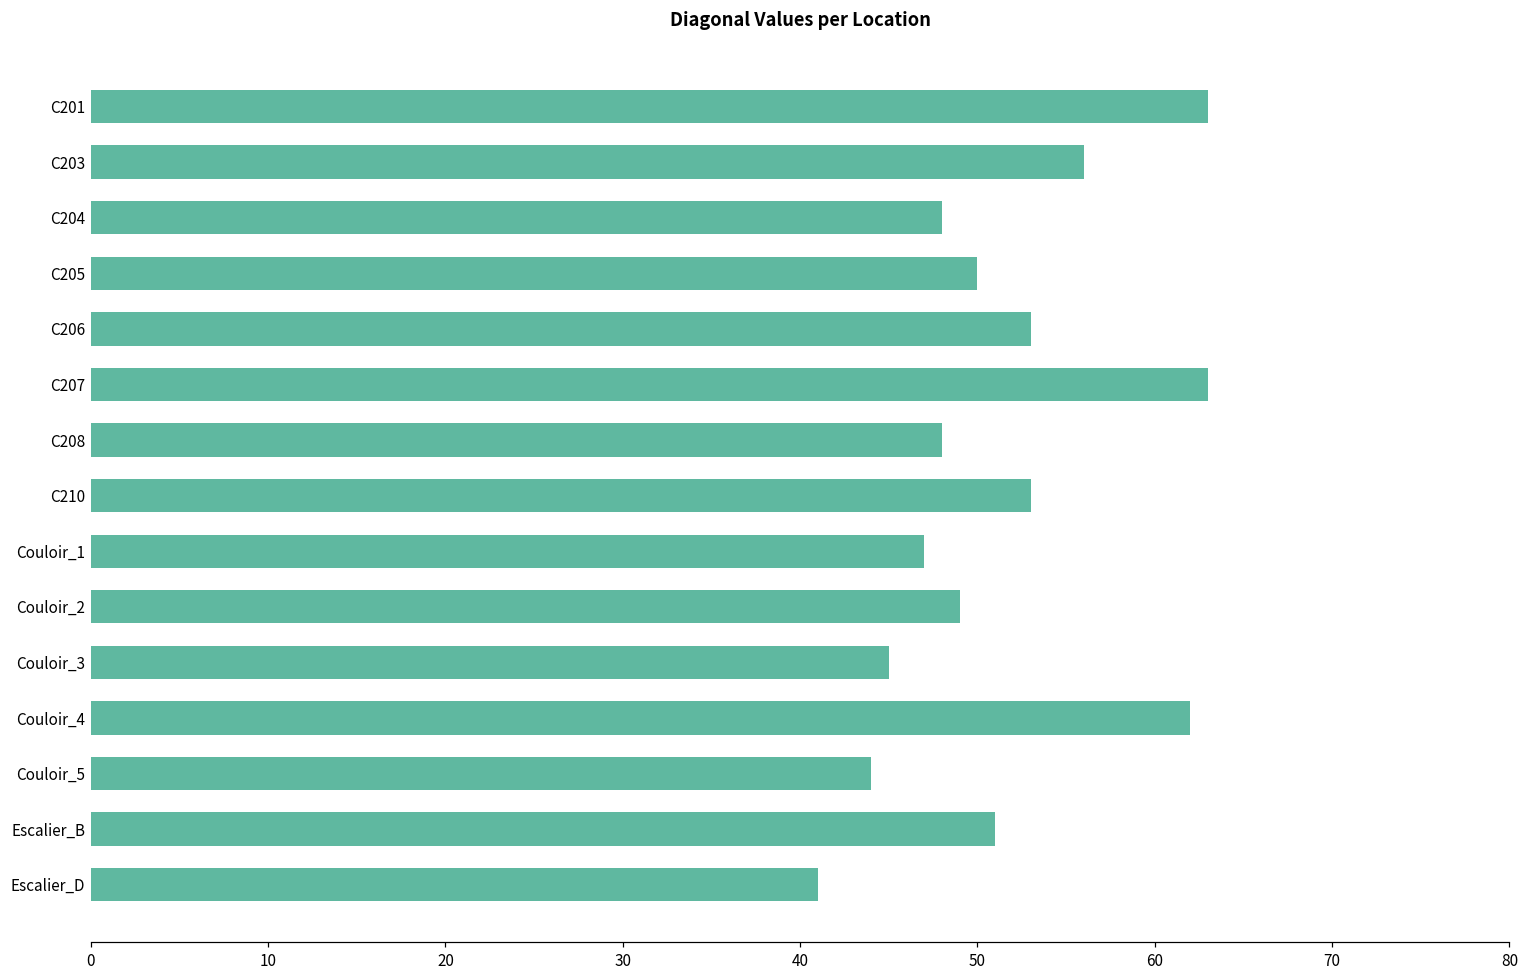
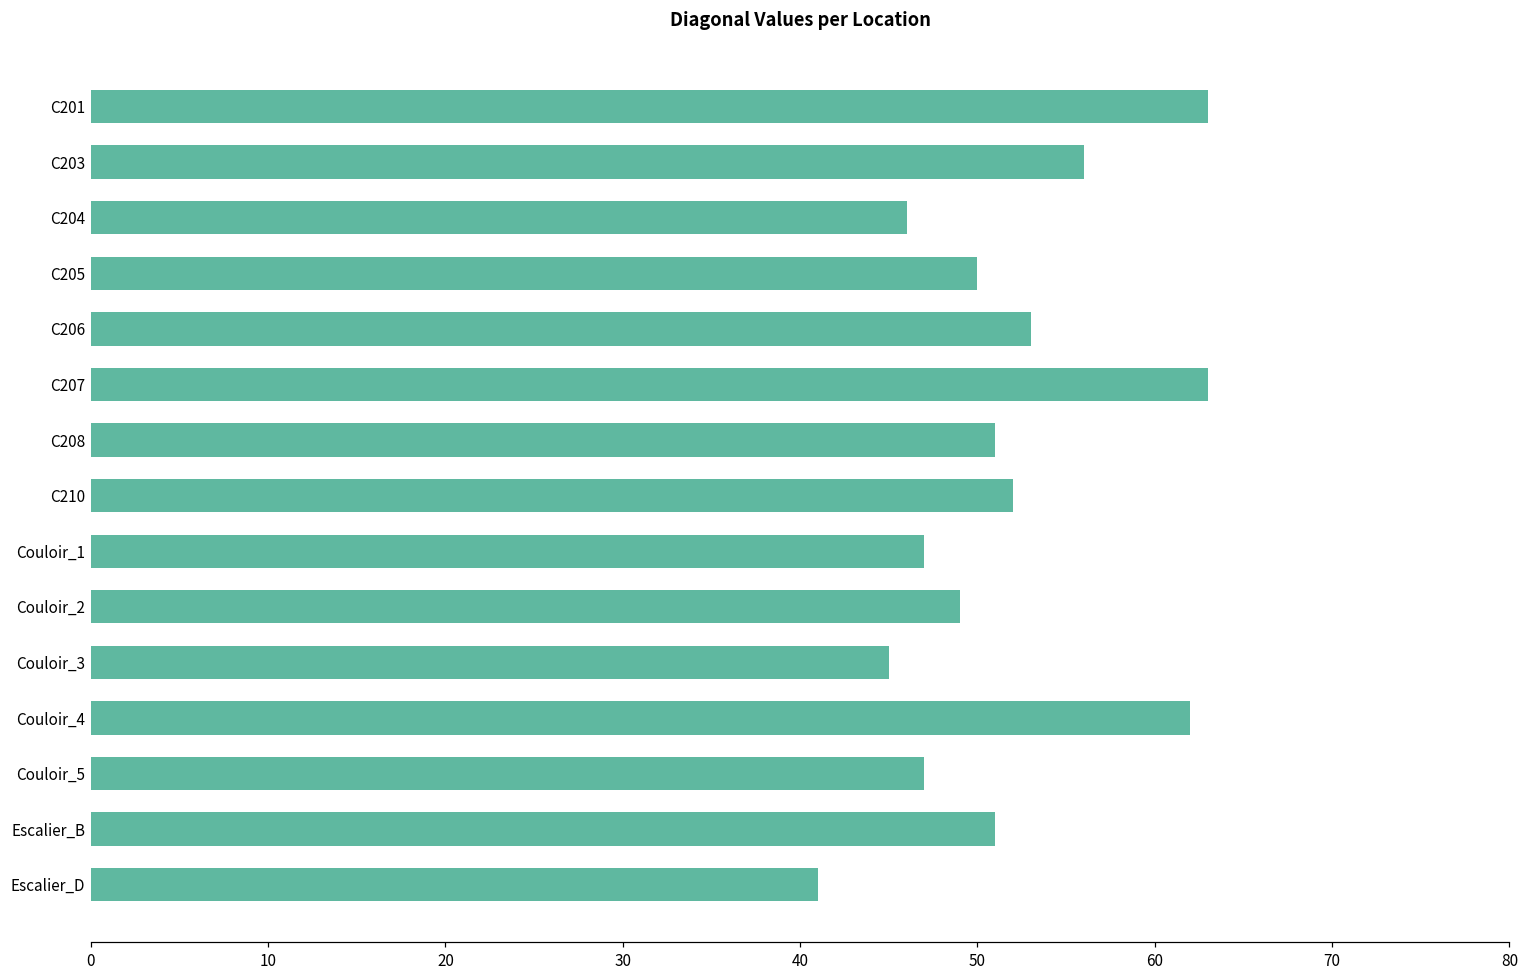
C204: 48 -> 46
C208: 48 -> 51
C210: 53 -> 52
Couloir_5: 44 -> 47
